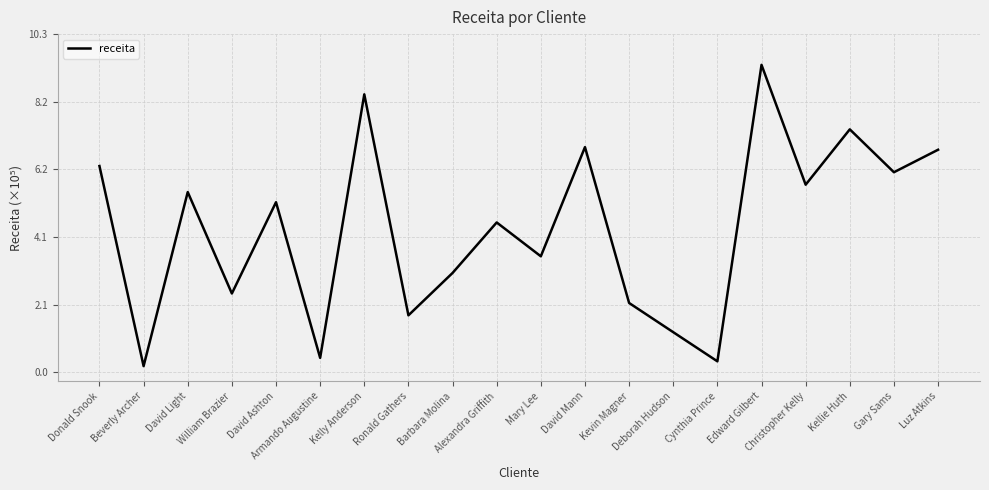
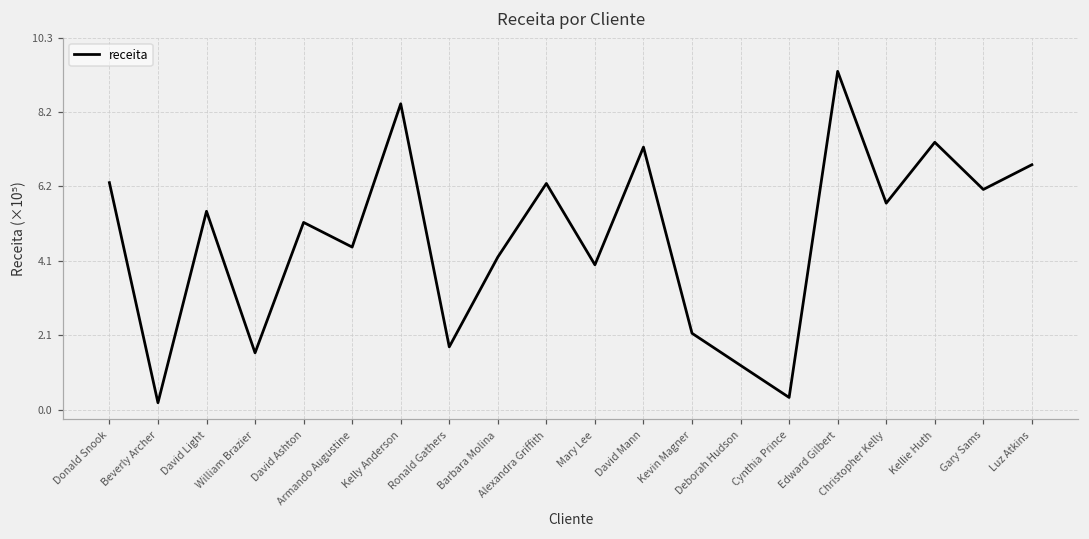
William Brazier: 2.4 -> 1.6
Armando Augustine: 0.4 -> 4.5
Barbara Molina: 3.0 -> 4.2
Alexandra Griffith: 4.6 -> 6.3
Mary Lee: 3.5 -> 4.0
David Mann: 6.9 -> 7.3
